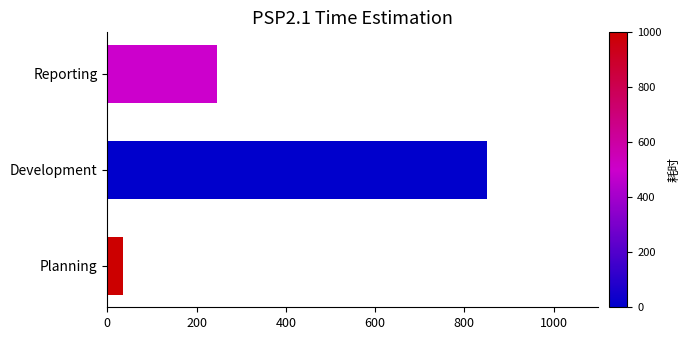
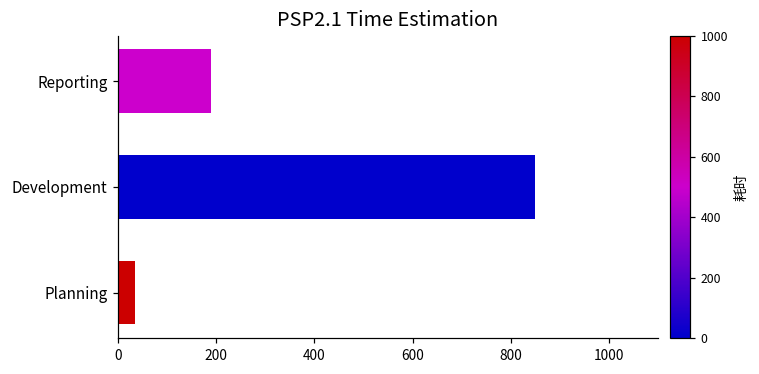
Reporting: 250 -> 190
